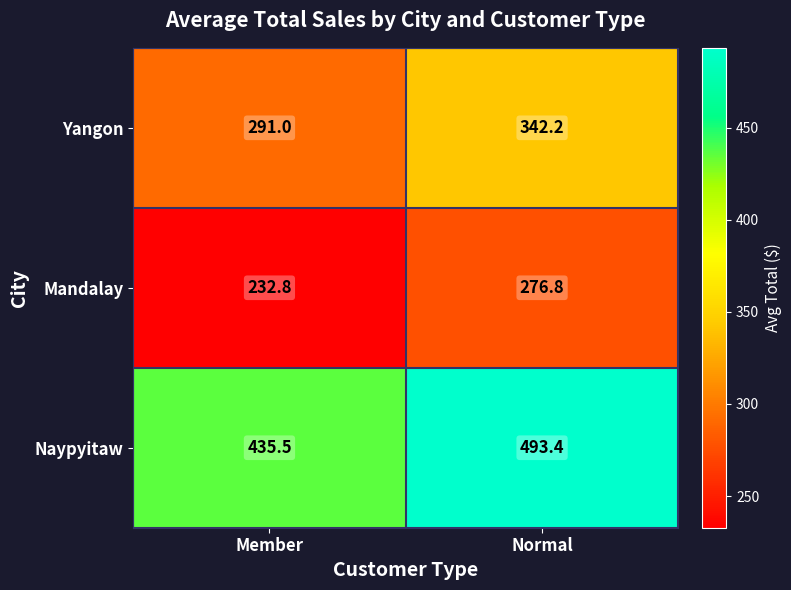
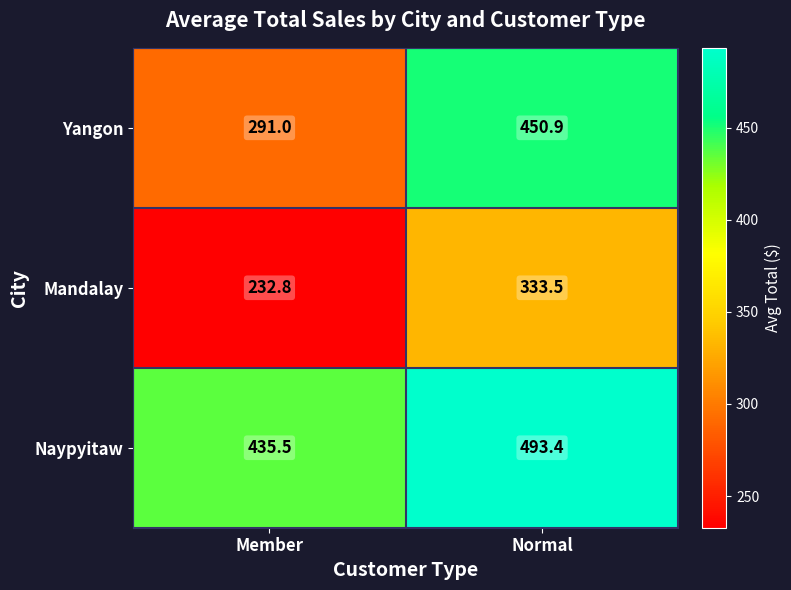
Yangon, Normal: 342.2 -> 450.9
Mandalay, Normal: 276.8 -> 333.5
